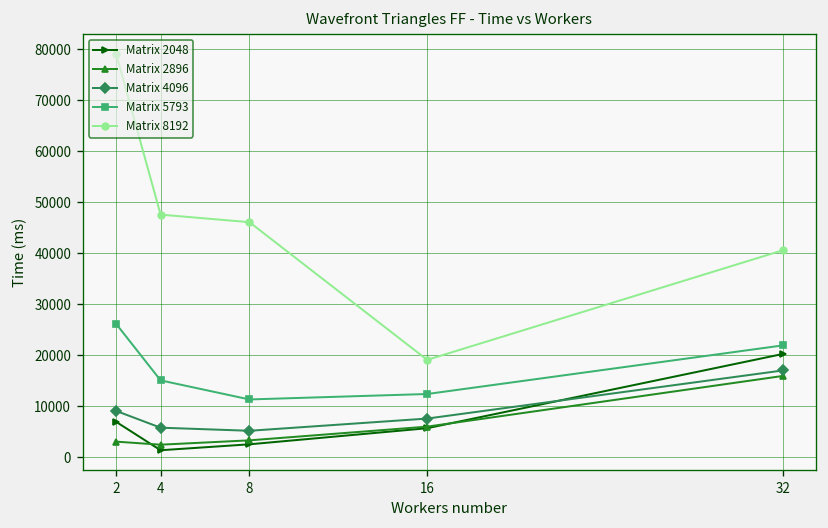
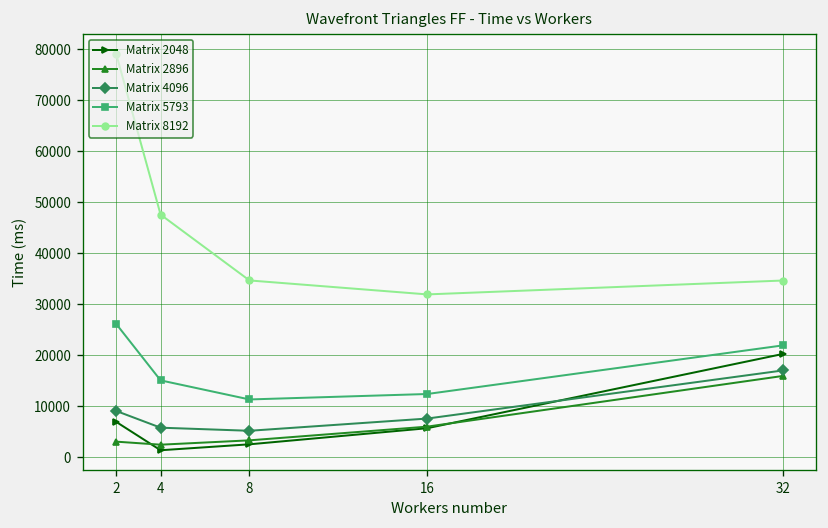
Matrix 8192, 8: 46000 -> 35000
Matrix 8192, 16: 19000 -> 32000
Matrix 8192, 32: 41000 -> 35000
